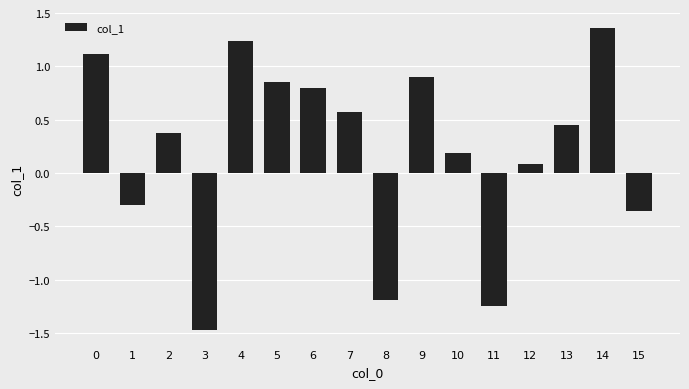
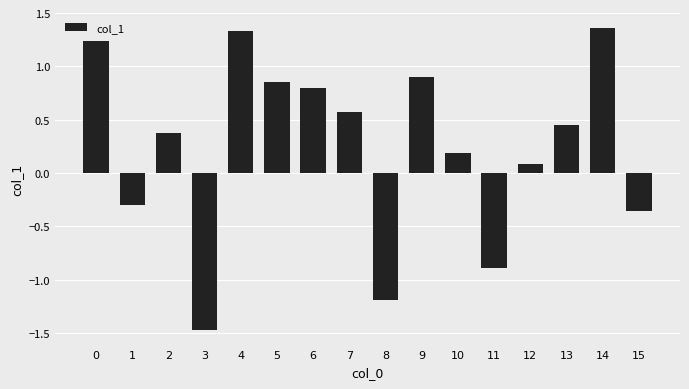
0: 1.12 -> 1.24
4: 1.24 -> 1.33
11: -1.24 -> -0.89
